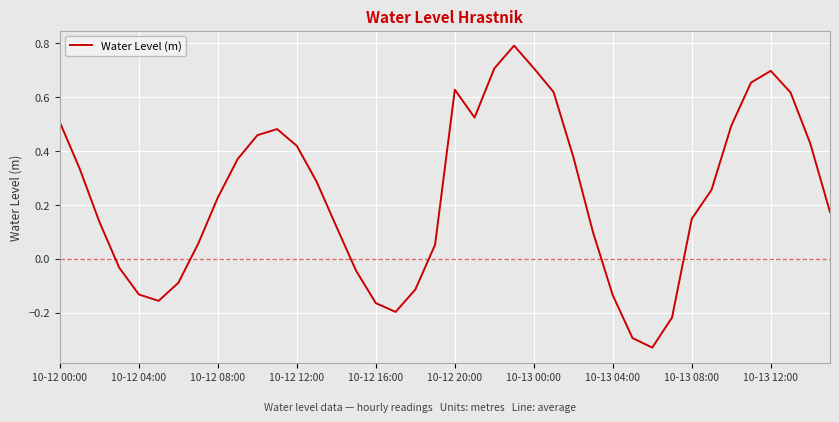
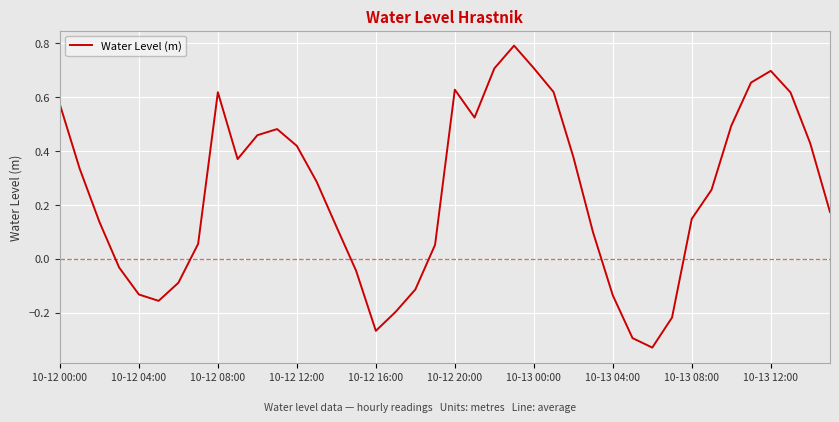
10-12 00:00: 0.51 -> 0.57
10-12 08:00: 0.23 -> 0.62
10-12 16:00: -0.16 -> -0.27
